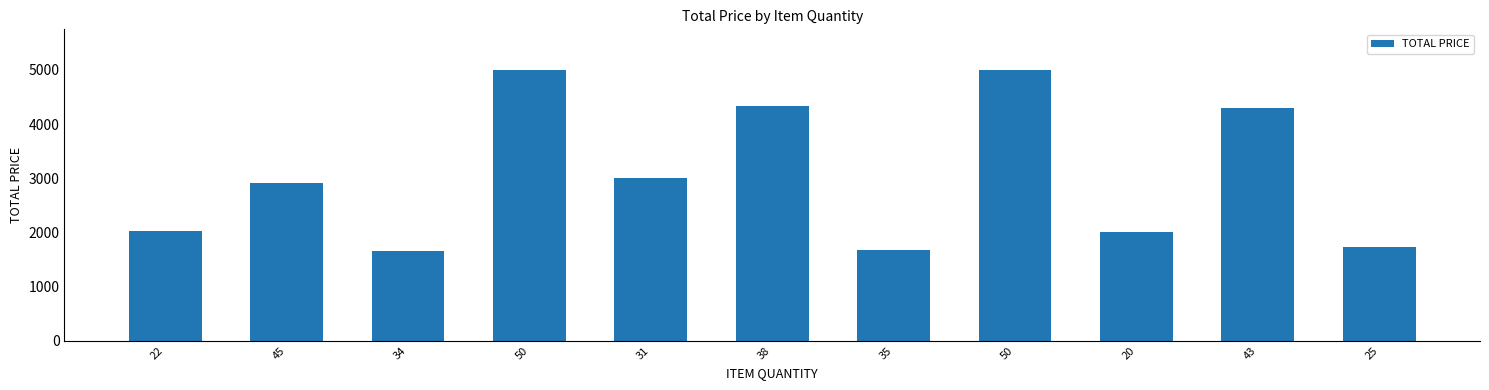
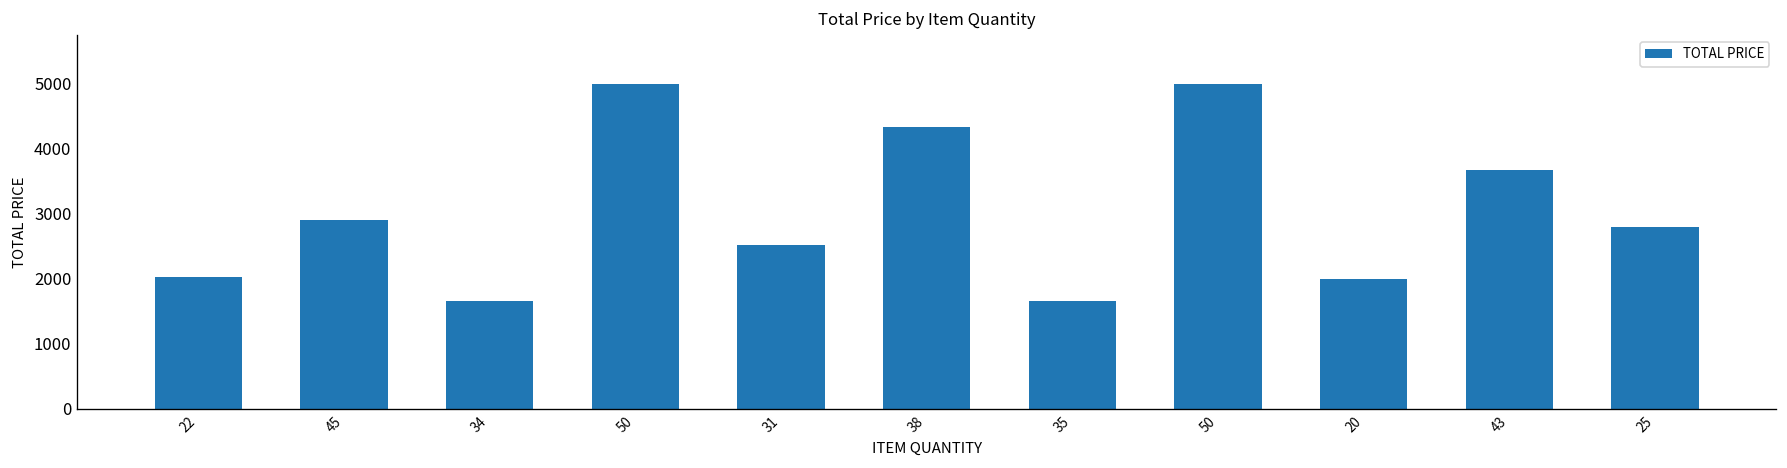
31: 3000 -> 2500
43: 4300 -> 3700
25: 1700 -> 2800
